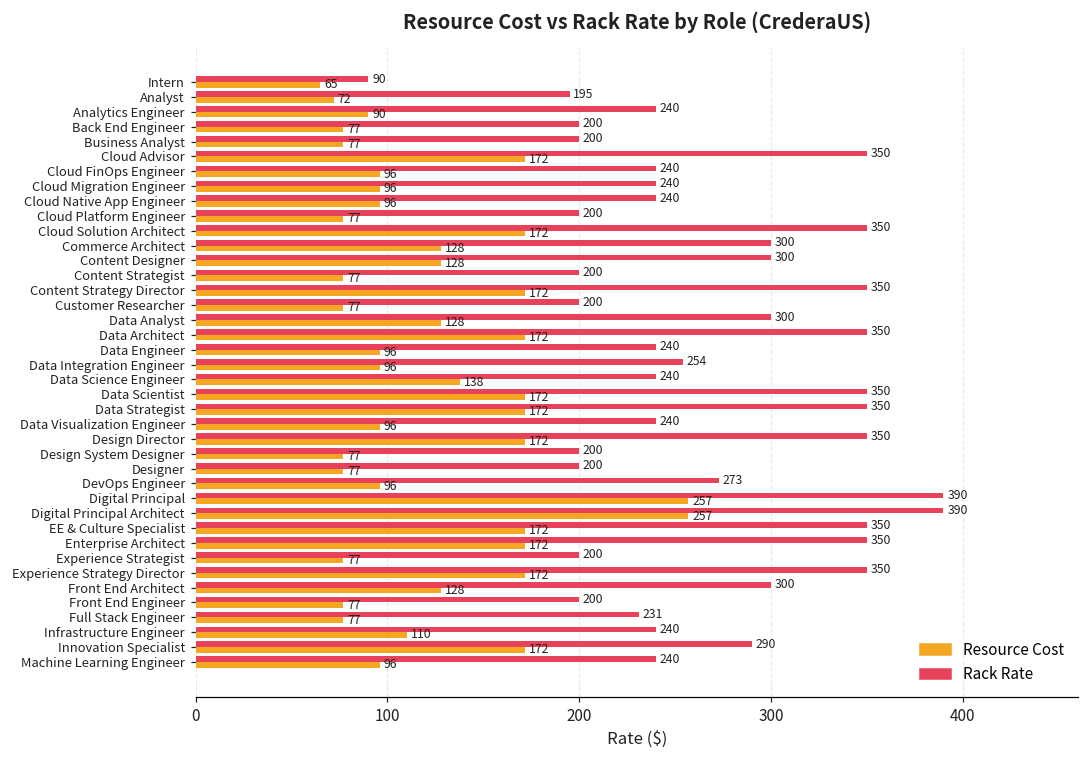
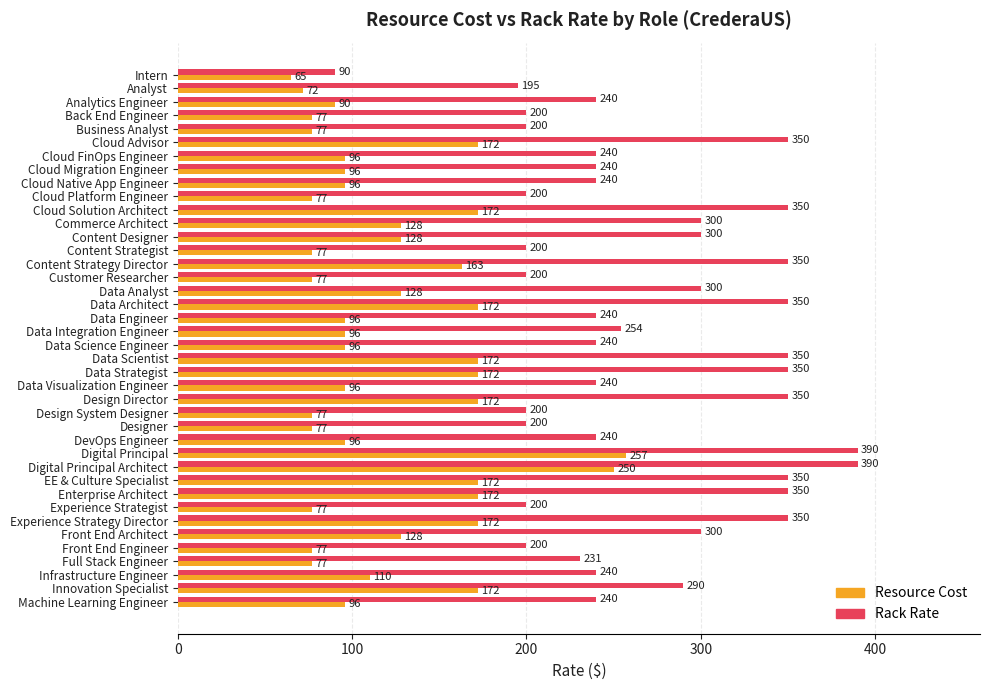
Resource Cost, Content Strategy Director: 172 -> 163
Resource Cost, Data Science Engineer: 138 -> 96
Rack Rate, DevOps Engineer: 273 -> 240
Resource Cost, Digital Principal Architect: 257 -> 250
